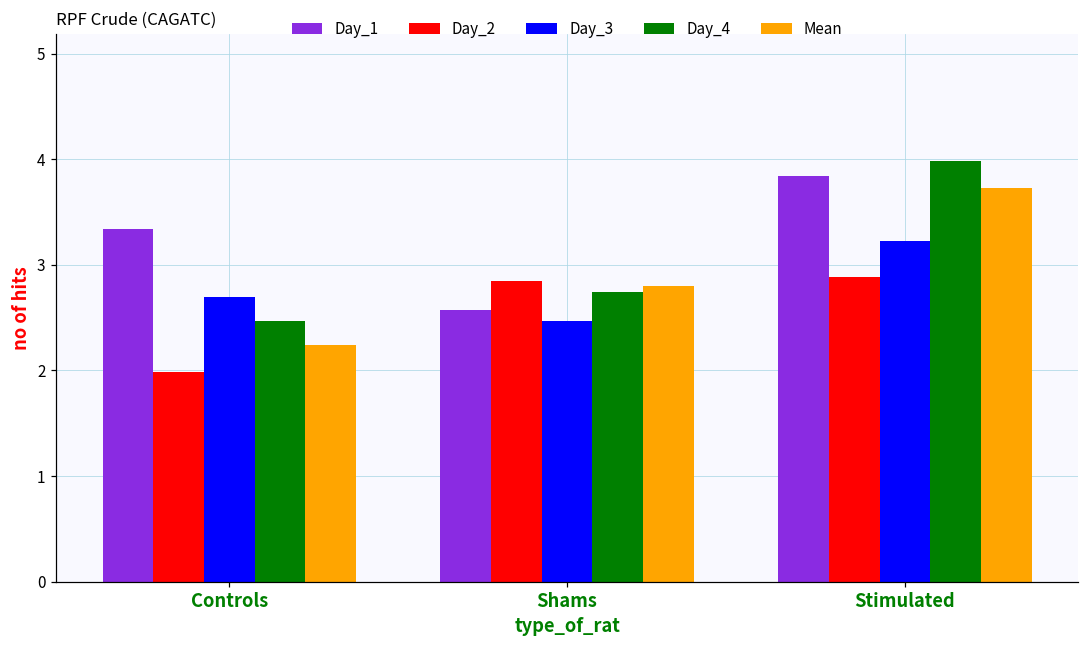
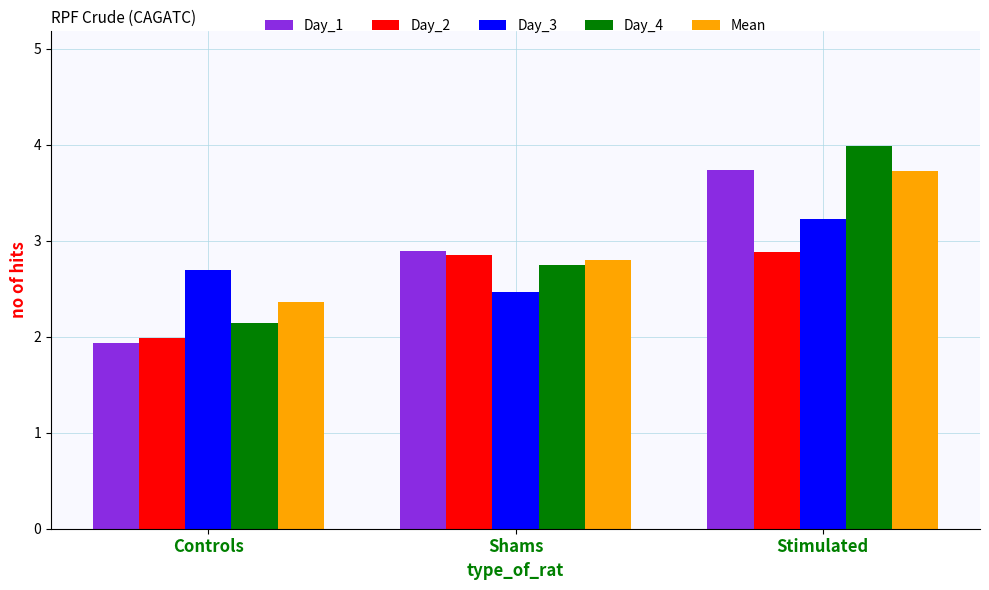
Day_1, Controls: 3.3 -> 1.9
Day_4, Controls: 2.5 -> 2.1
Mean, Controls: 2.2 -> 2.4
Day_1, Shams: 2.6 -> 2.9
Day_1, Stimulated: 3.8 -> 3.7
